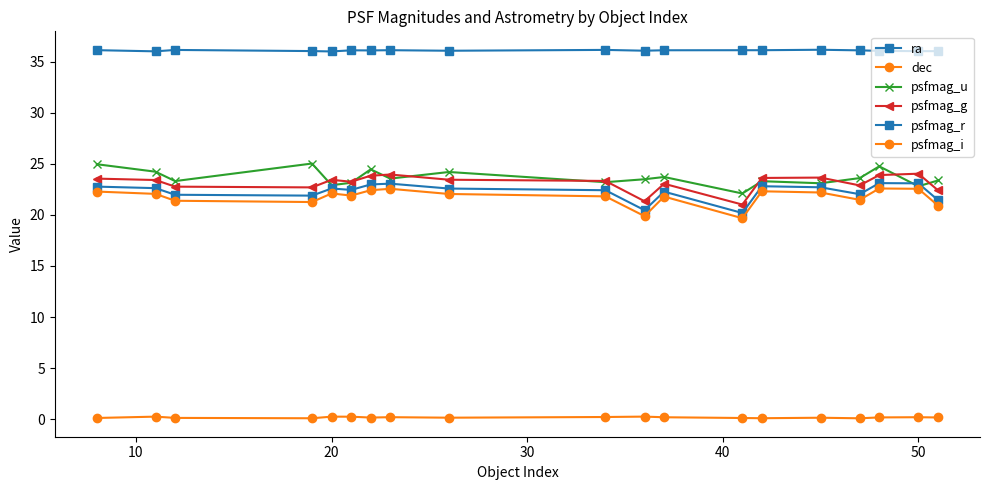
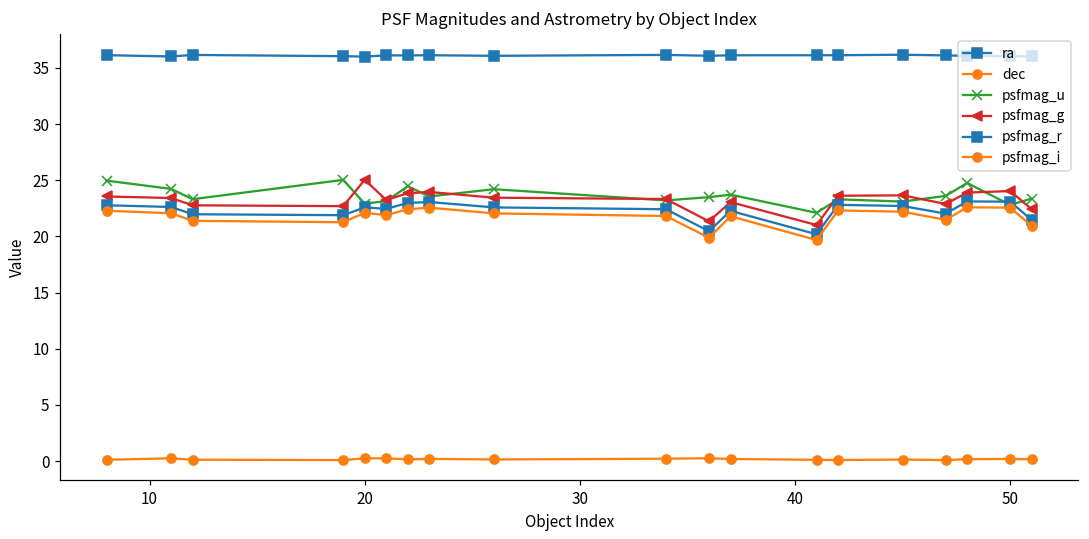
psfmag_g, 20: 23.4 -> 25.0
